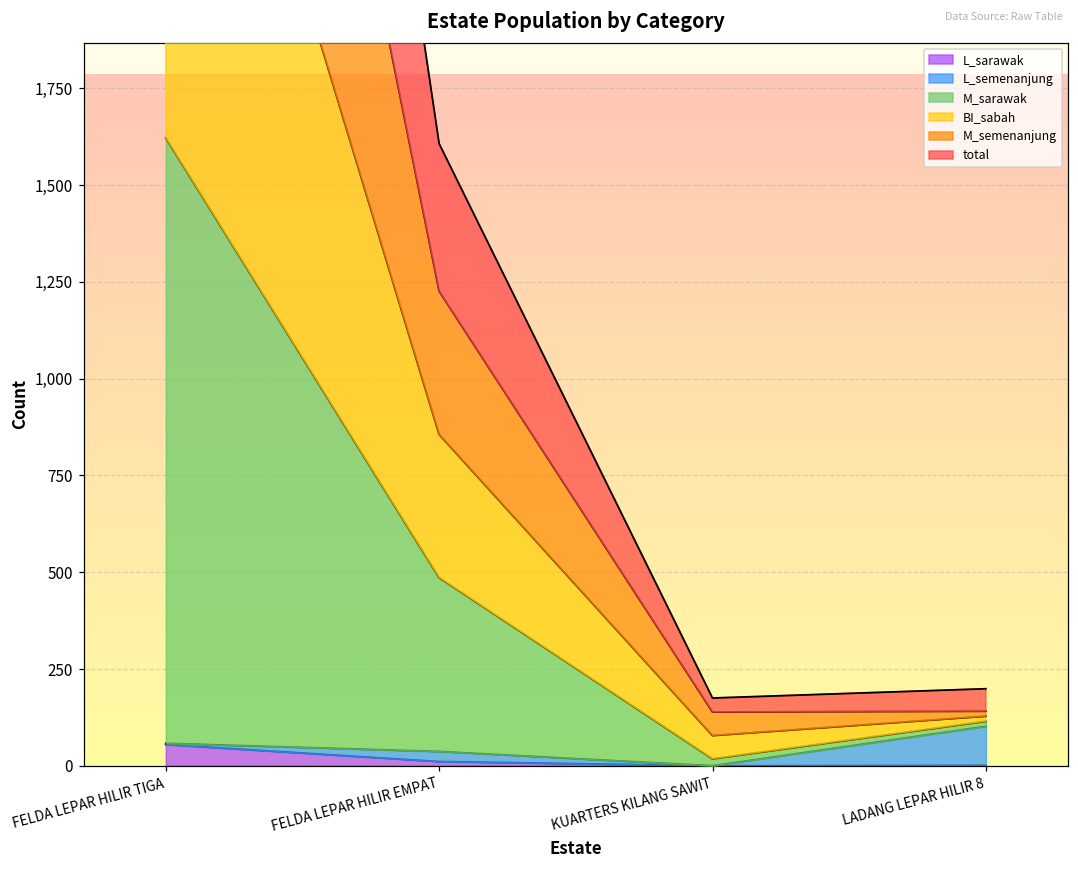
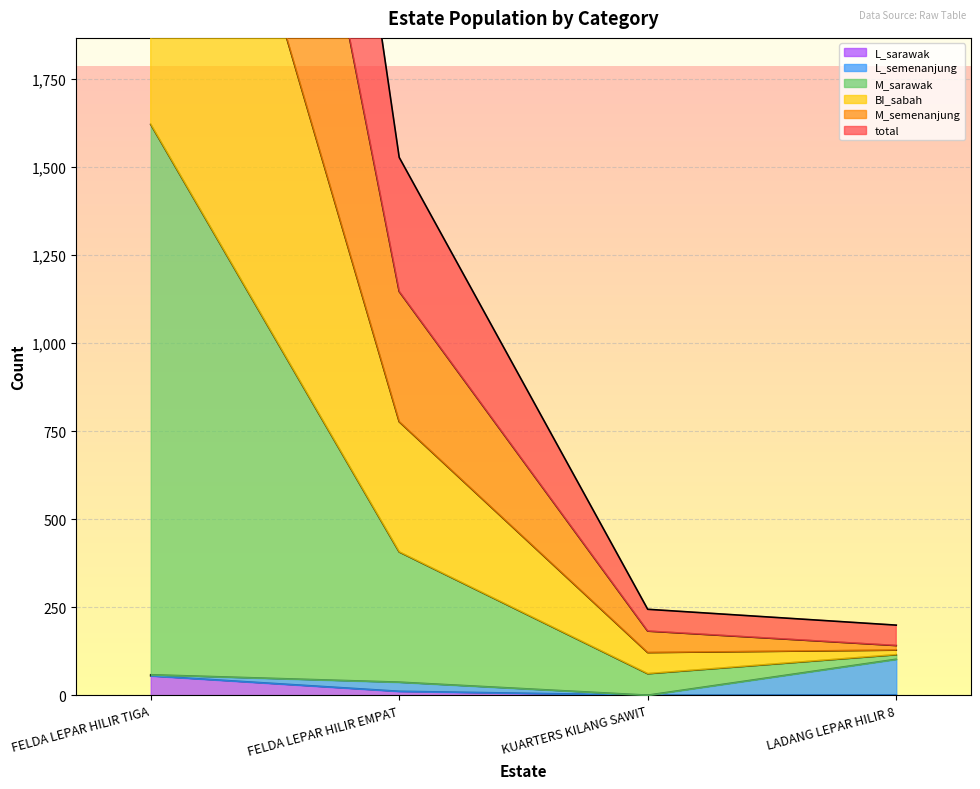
M_sarawak, FELDA LEPAR HILIR EMPAT: 450 -> 370
M_sarawak, KUARTERS KILANG SAWIT: 20 -> 60
total, KUARTERS KILANG SAWIT: 40 -> 60
